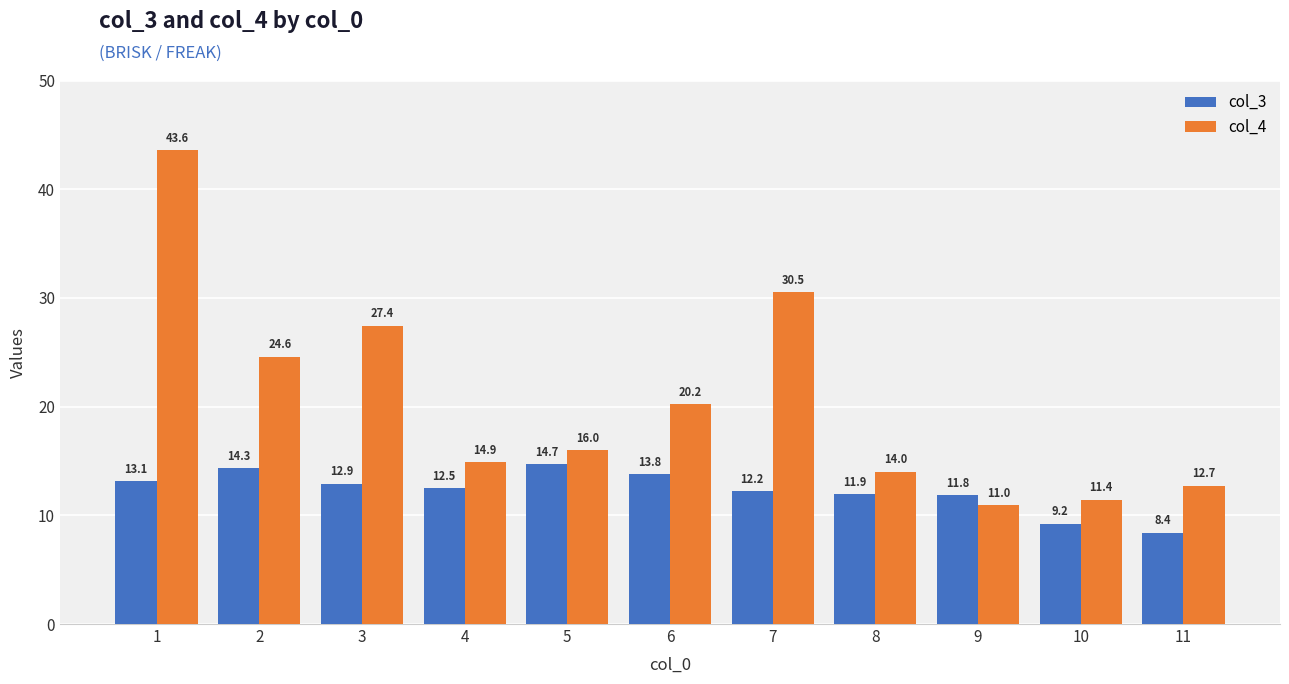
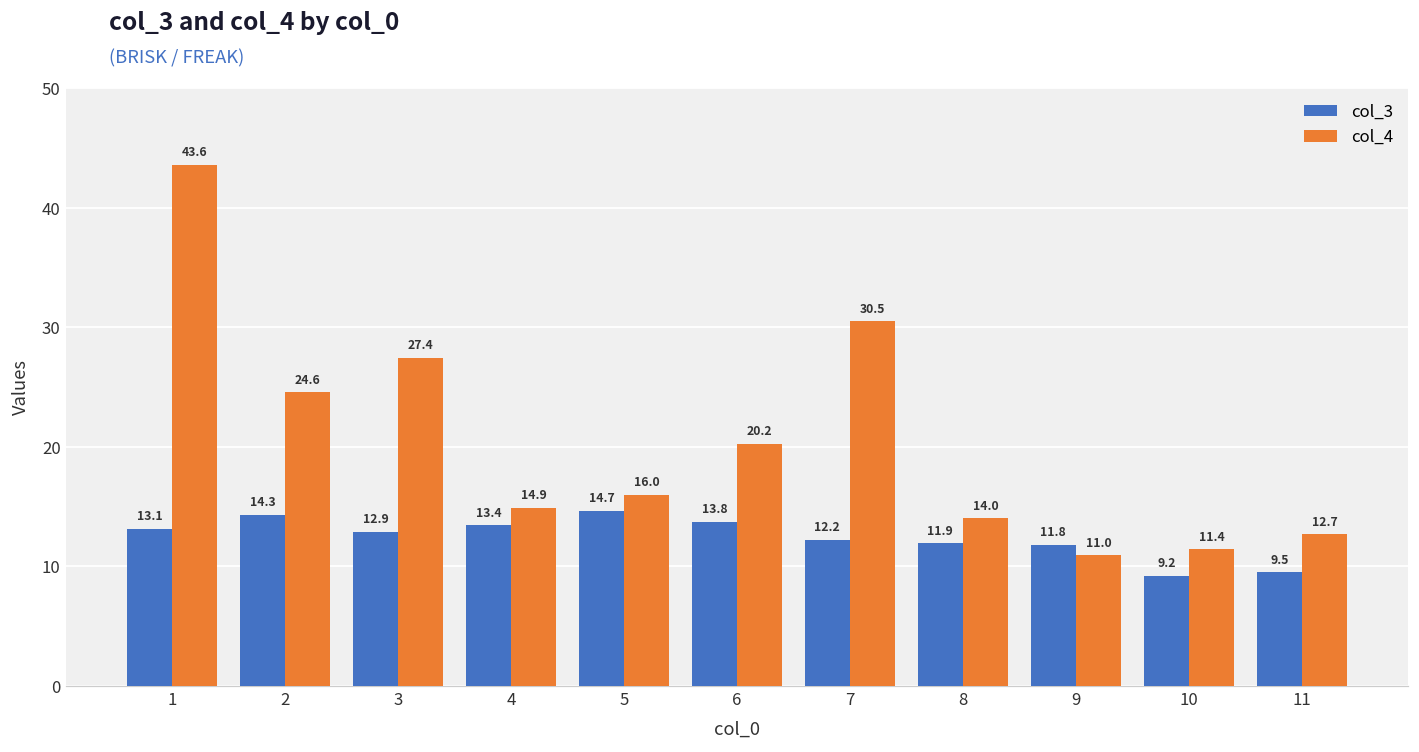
col_3, 4: 12.5 -> 13.4
col_3, 11: 8.4 -> 9.5
